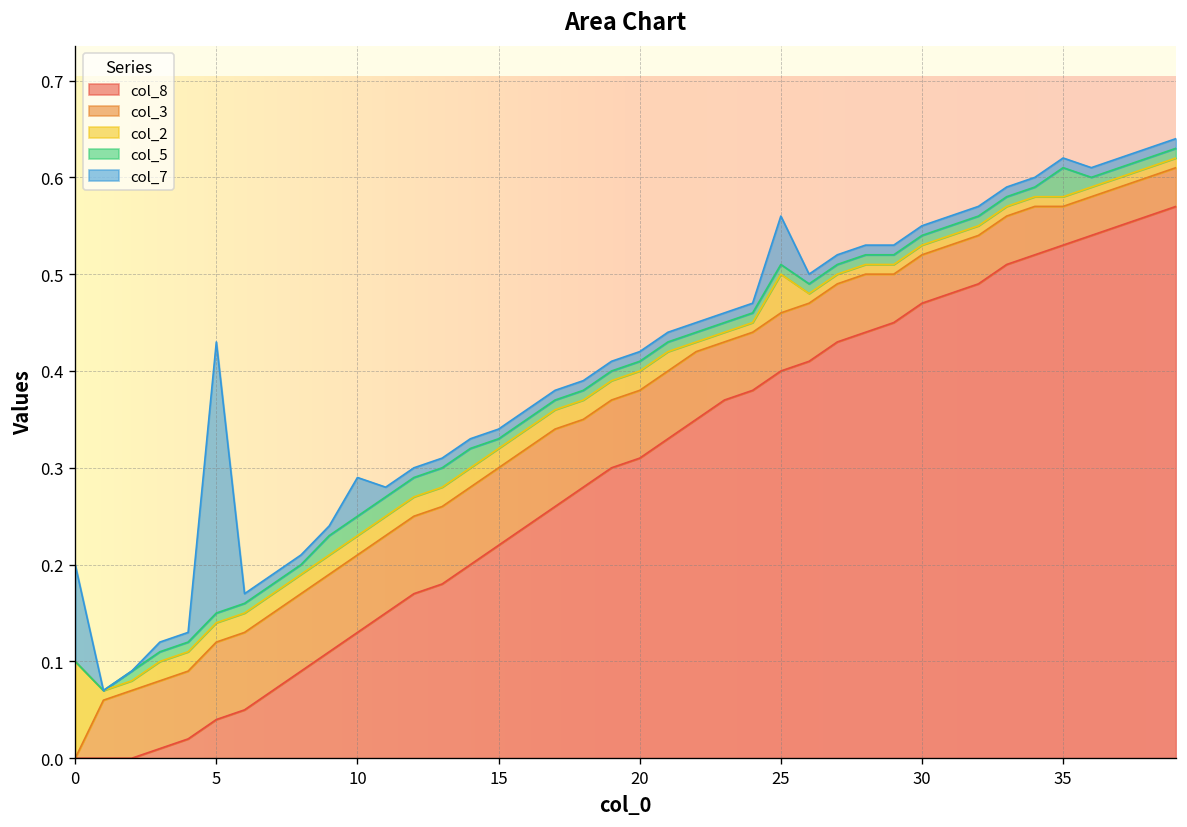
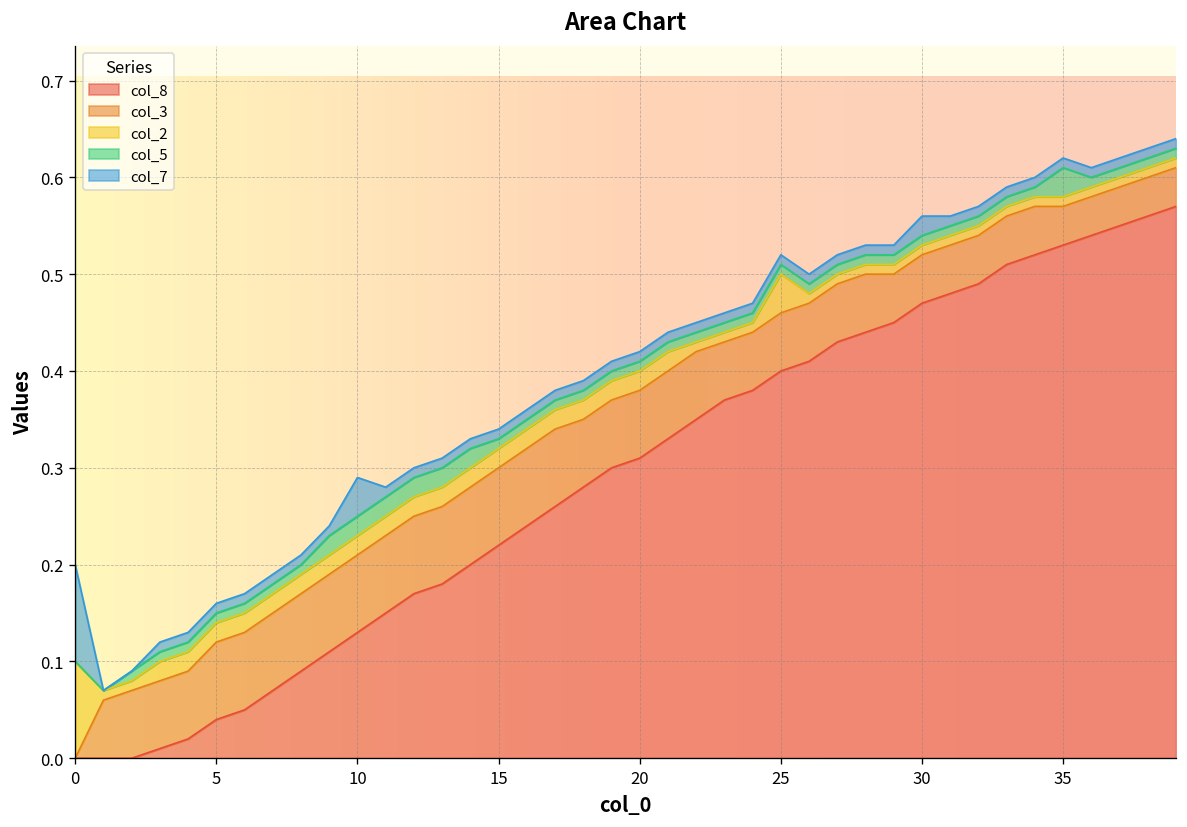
col_7, 5: 0.28 -> 0.01
col_7, 25: 0.05 -> 0.01
col_7, 30: 0.01 -> 0.02
